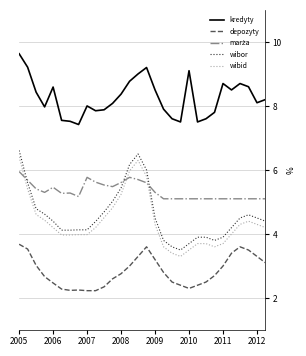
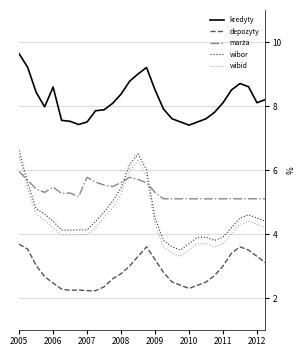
kredyty, 2007: 8.0 -> 7.5
kredyty, 2010: 9.1 -> 7.4
kredyty, 2011: 8.7 -> 8.1
